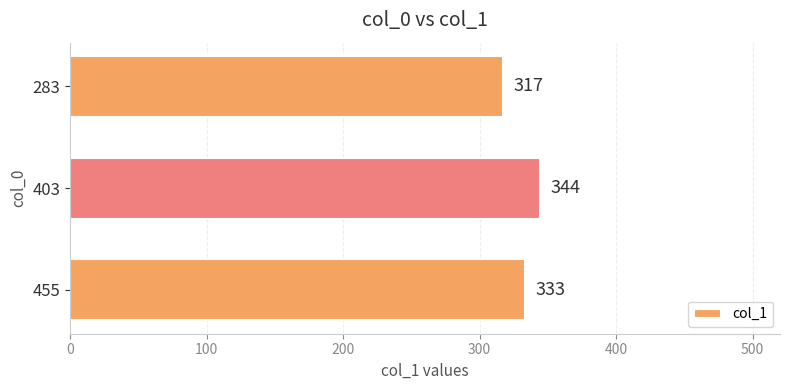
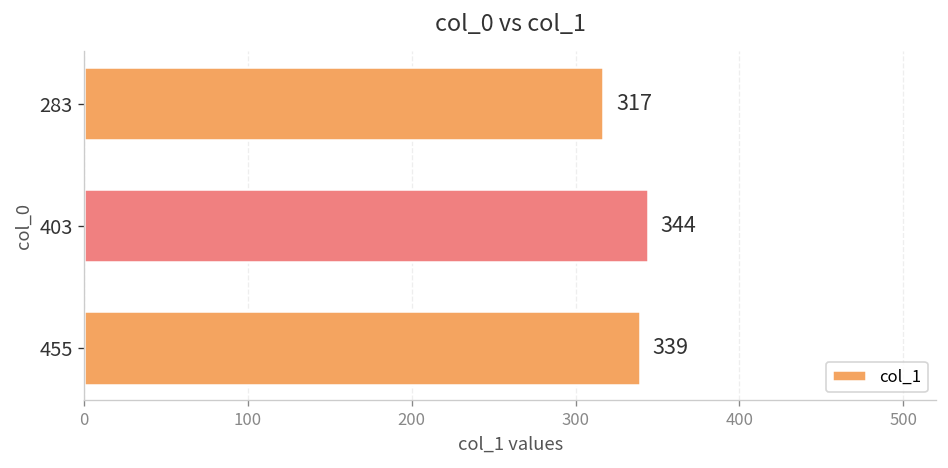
455: 333 -> 339
